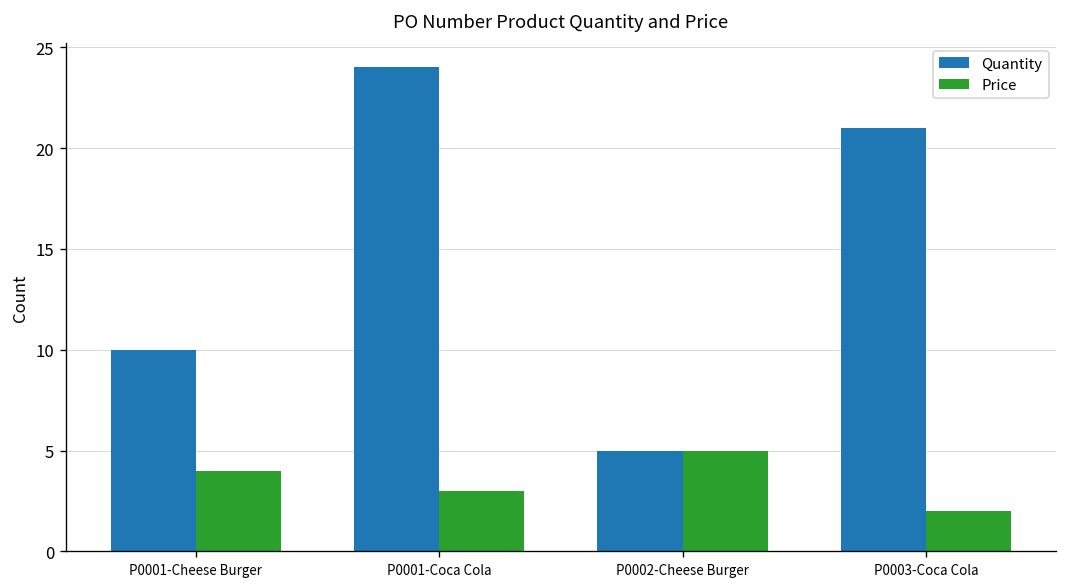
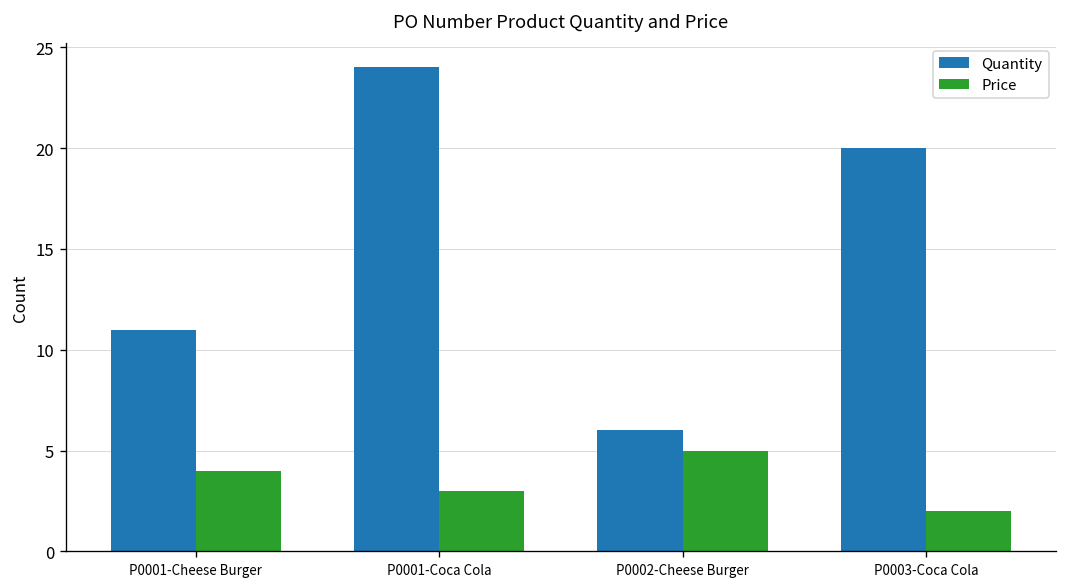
Quantity, P0001-Cheese Burger: 10 -> 11
Quantity, P0002-Cheese Burger: 5 -> 6
Quantity, P0003-Coca Cola: 21 -> 20
